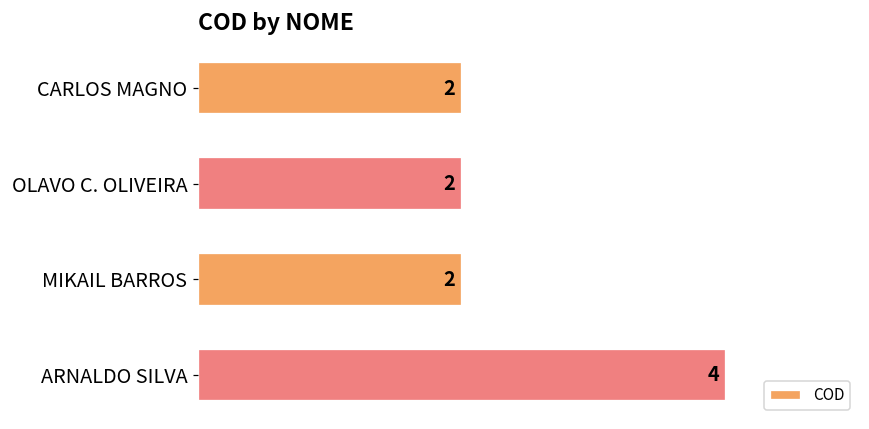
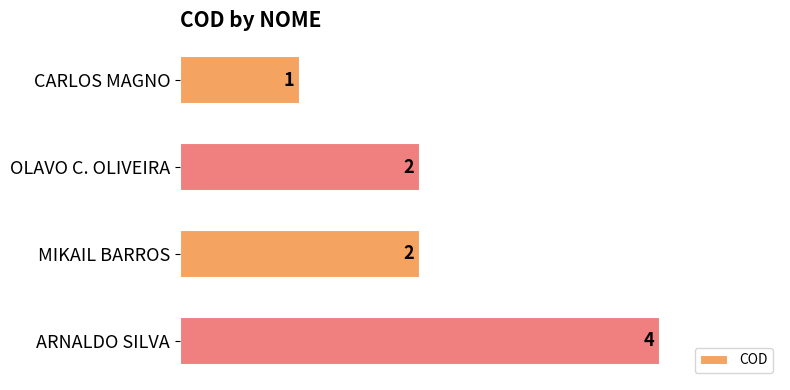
CARLOS MAGNO: 2 -> 1
